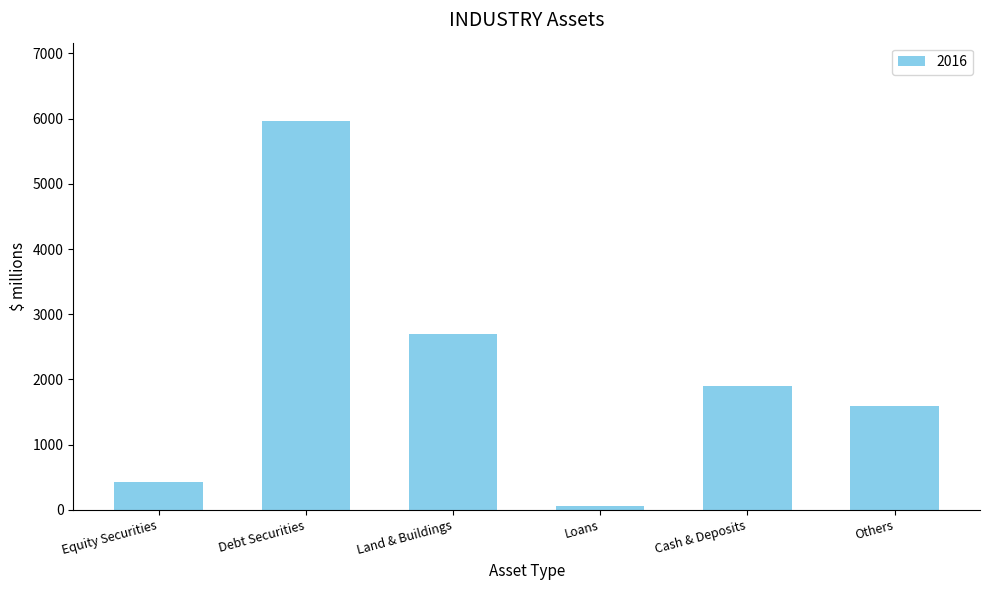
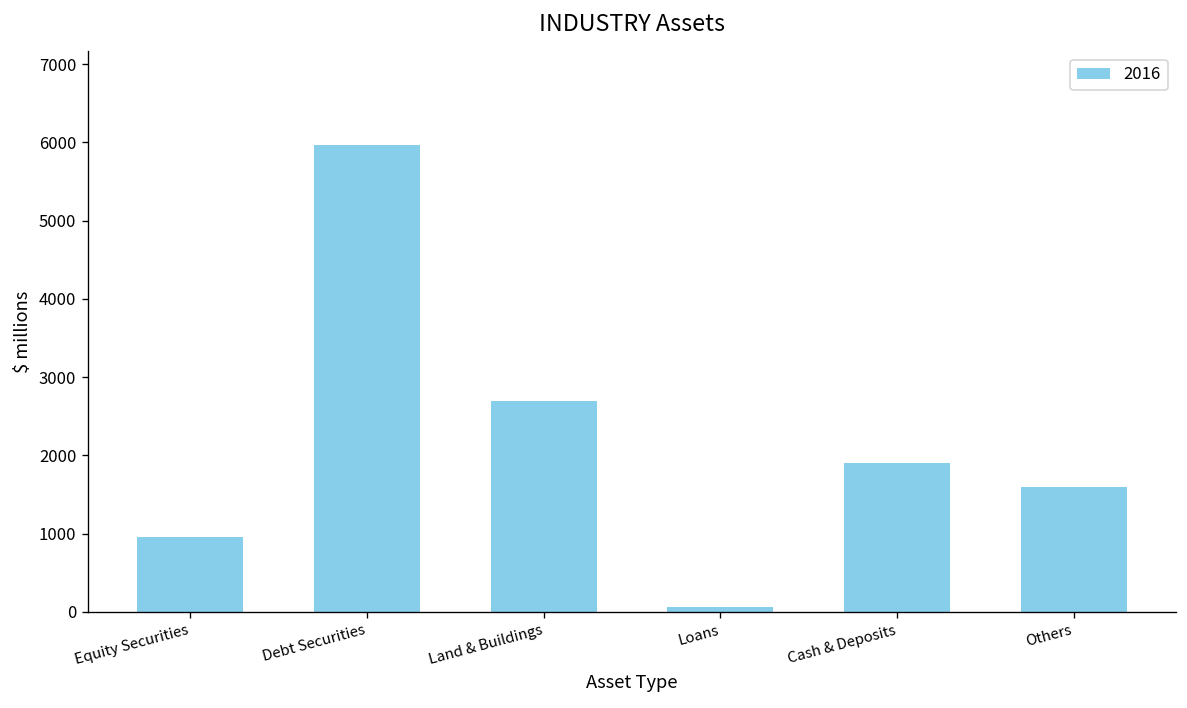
Equity Securities: 400 -> 1000
